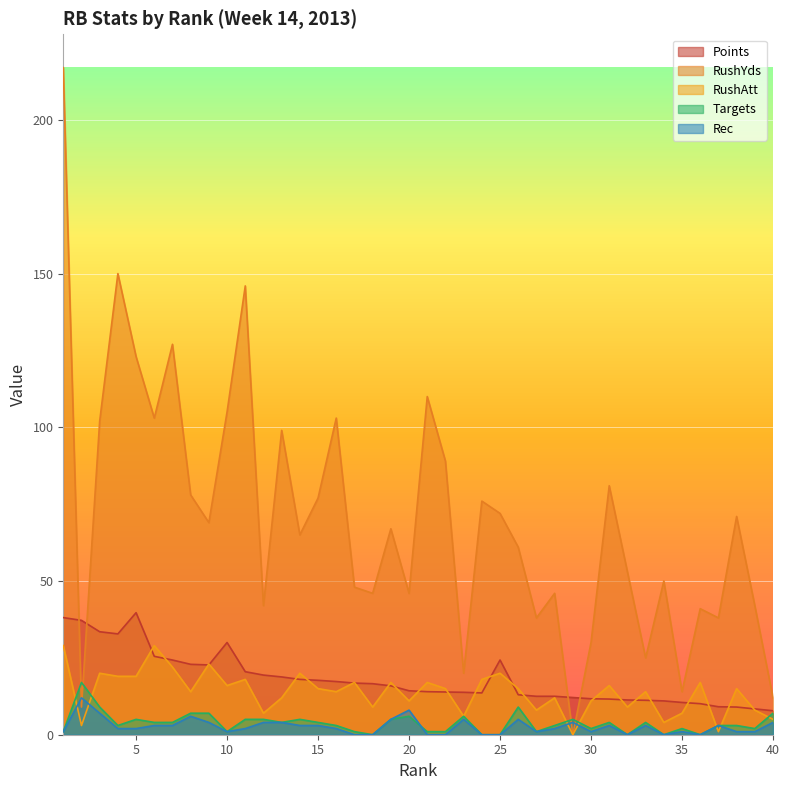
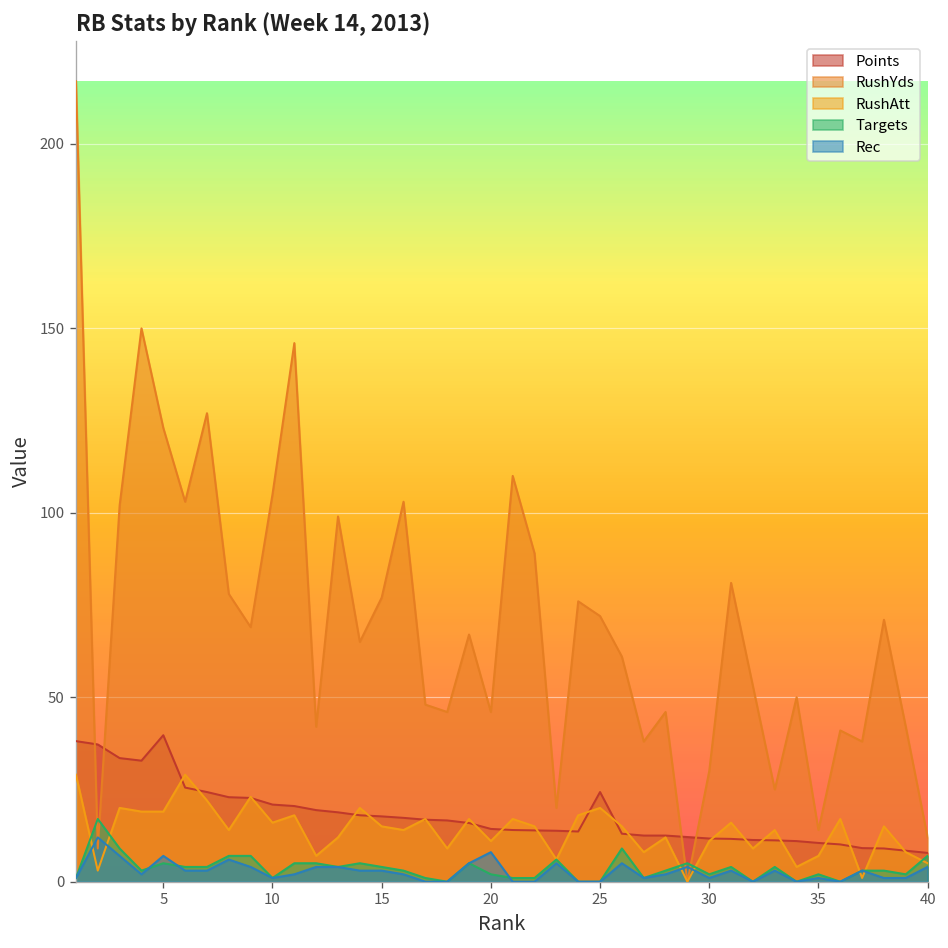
Rec, 5: 2 -> 7
Points, 10: 30 -> 21
Targets, 20: 6 -> 2
